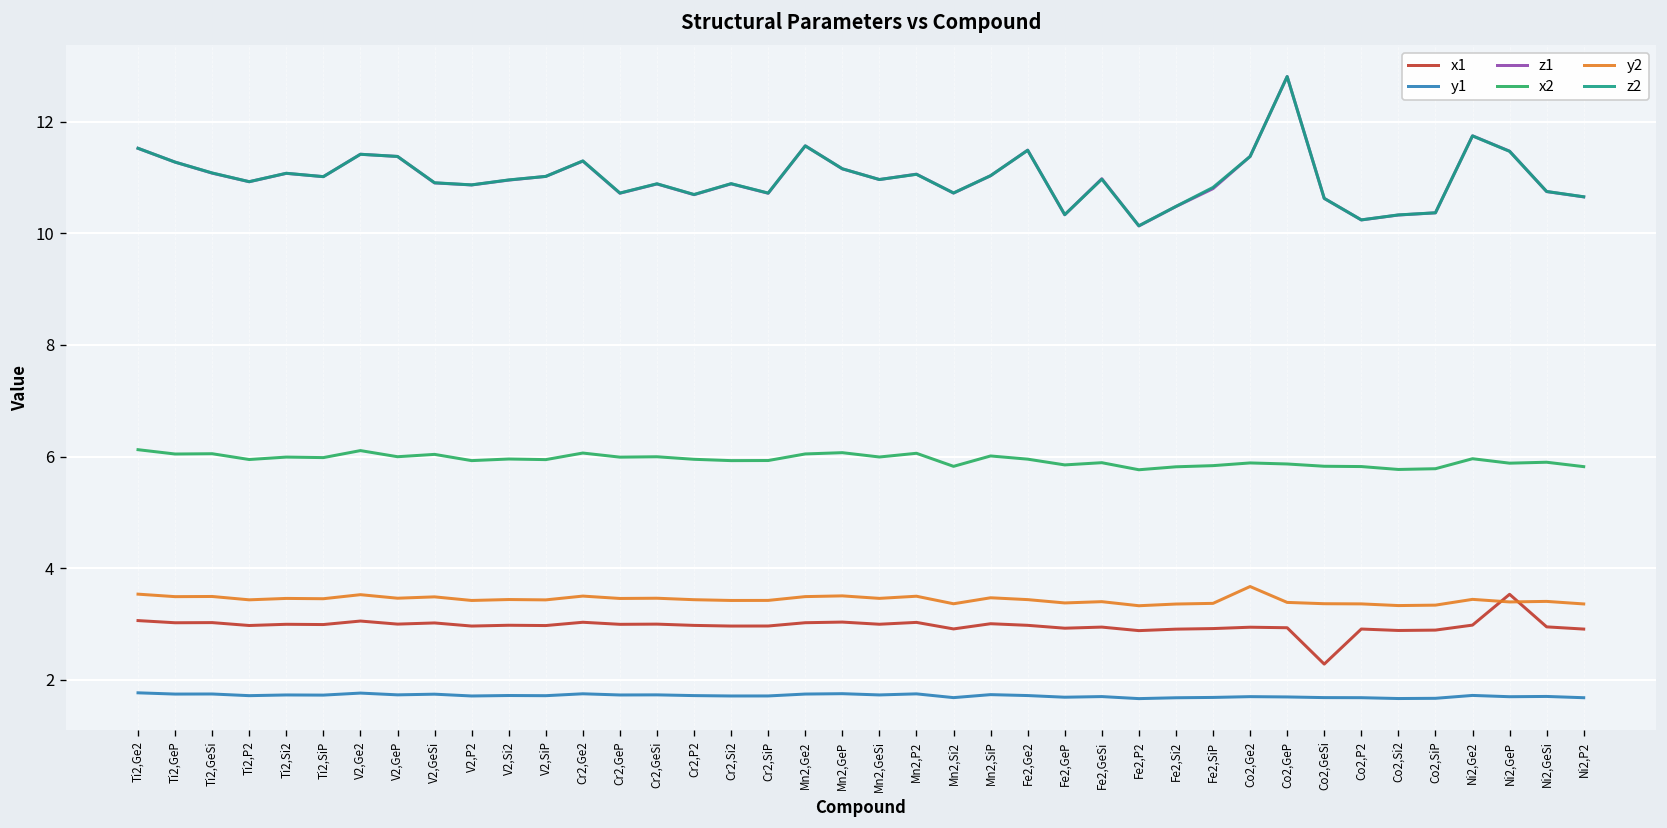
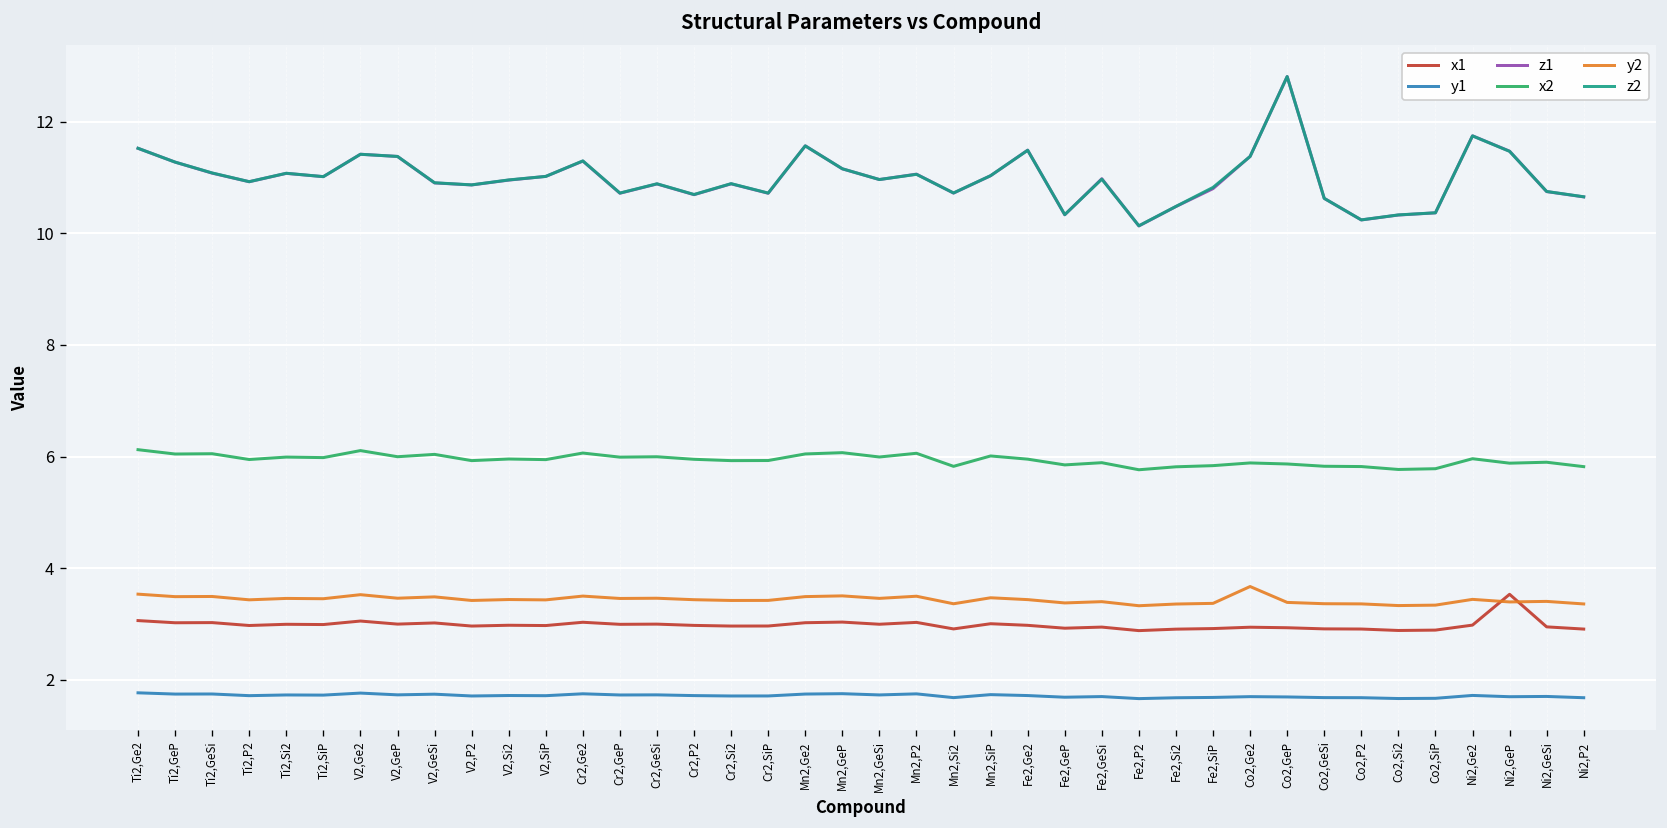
x1, Co2,GeSi: 2.3 -> 2.9
